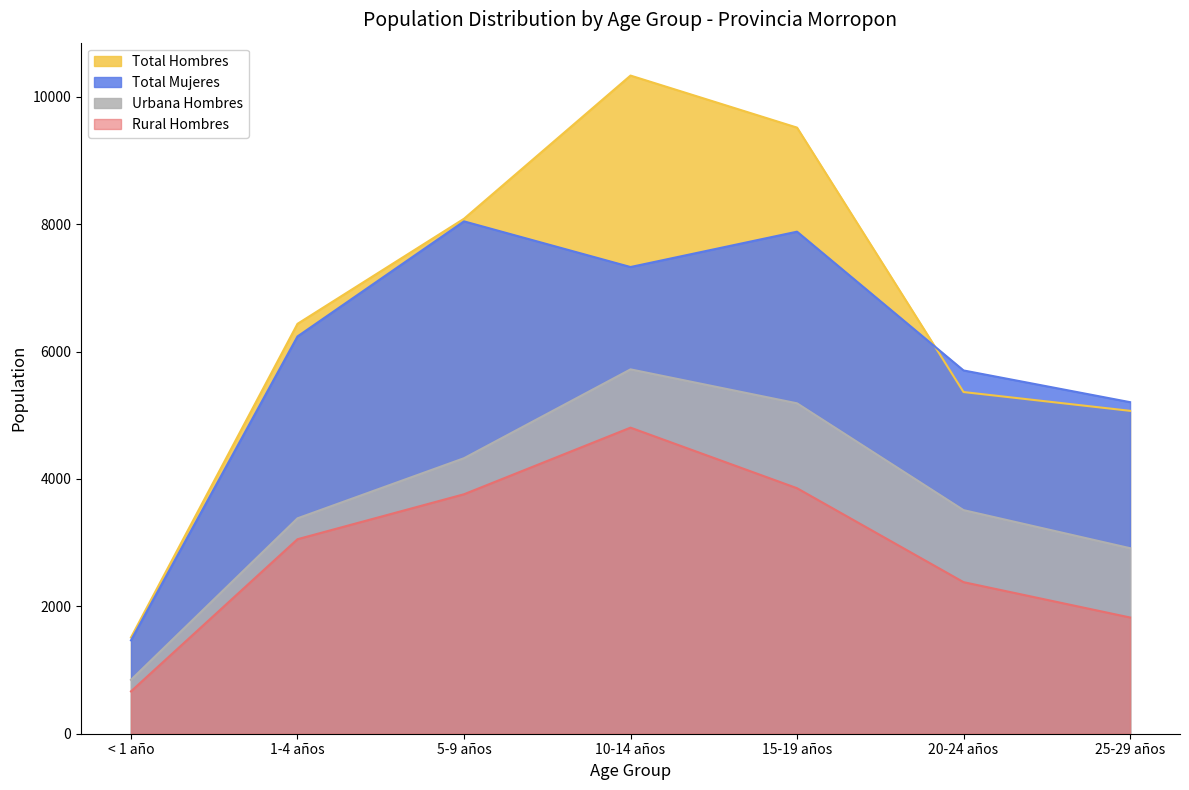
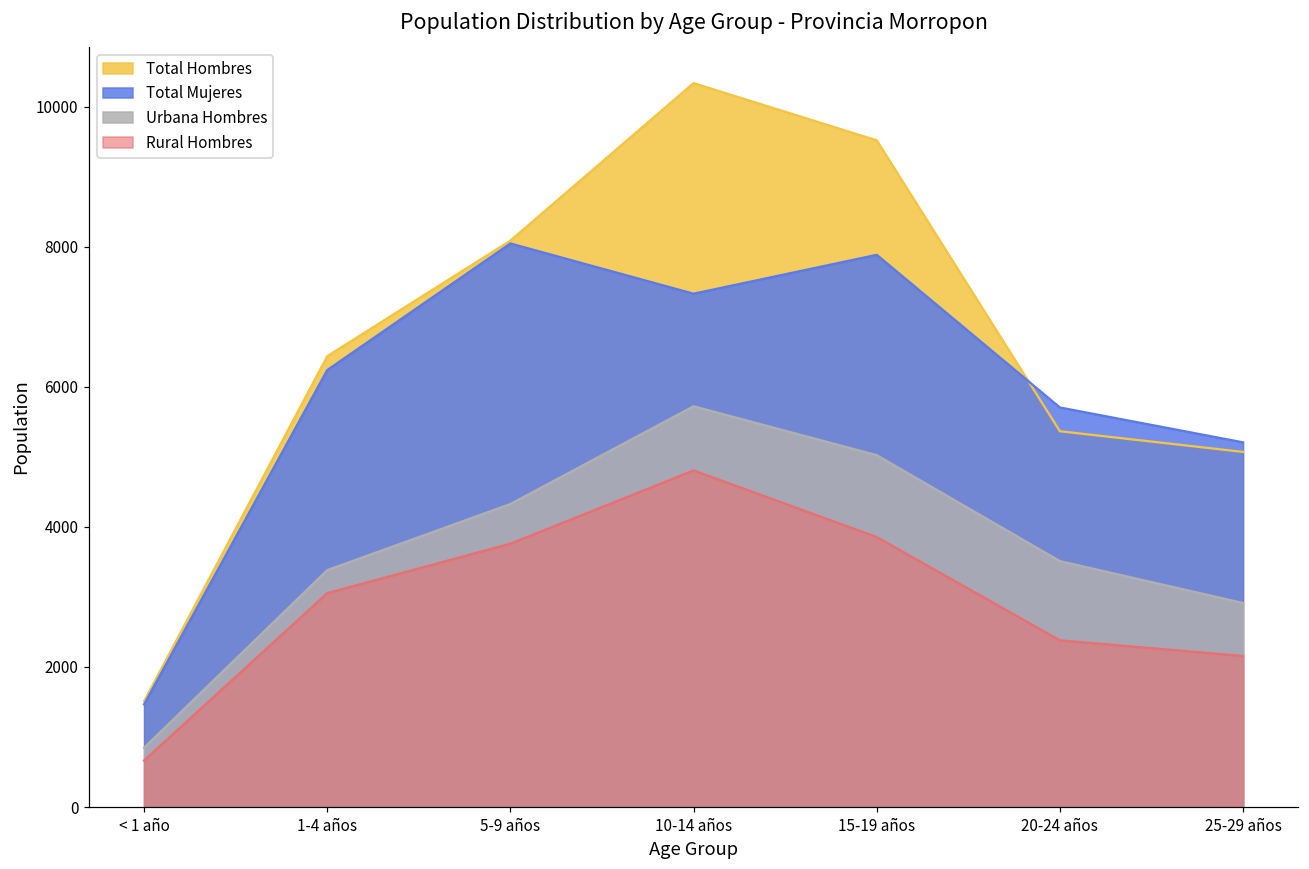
Urbana Hombres, 15-19 años: 5200 -> 5000
Rural Hombres, 25-29 años: 1800 -> 2200
